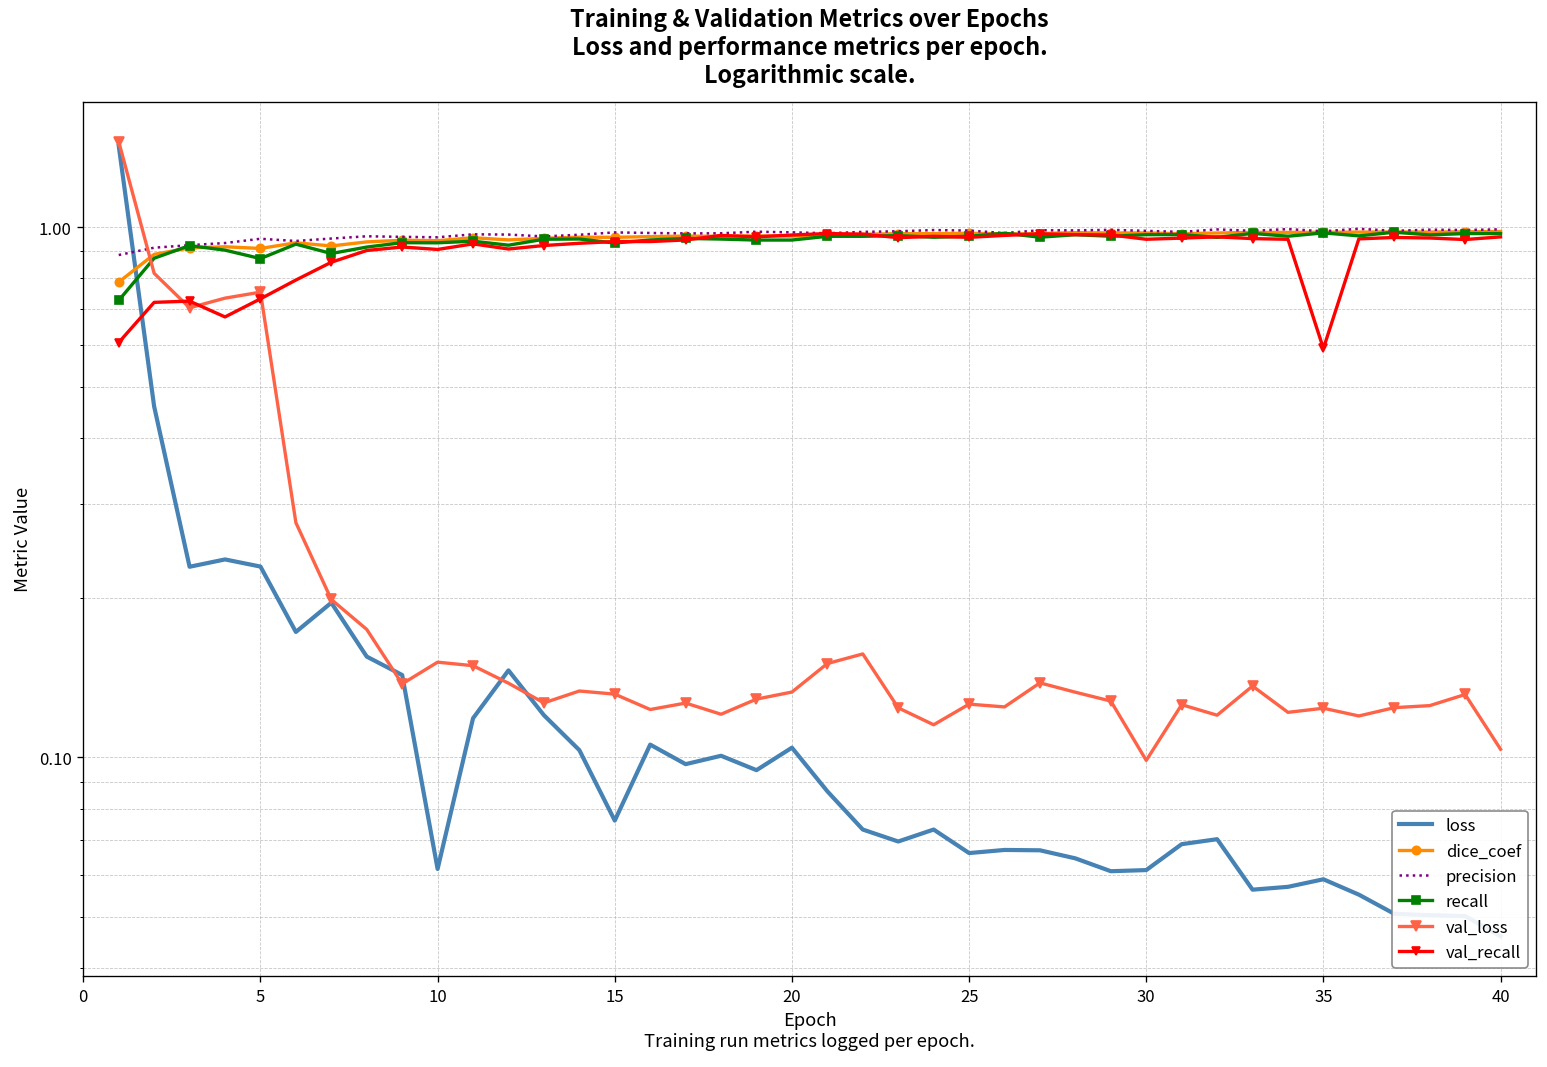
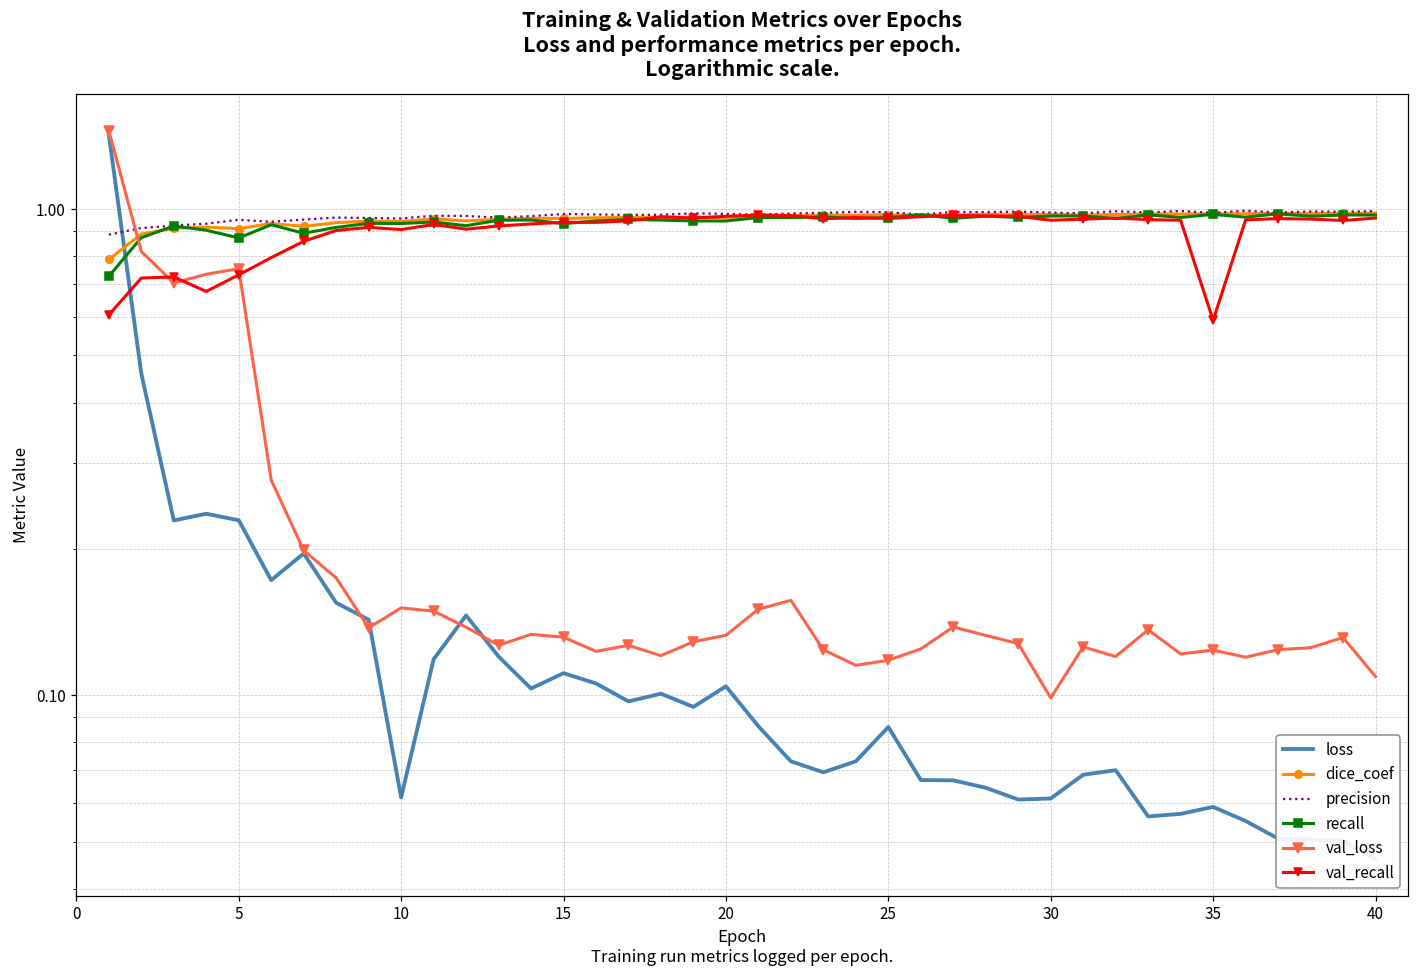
loss, 15: 0.076 -> 0.111
loss, 25: 0.066 -> 0.086
val_loss, 25: 0.126 -> 0.118
val_loss, 40: 0.104 -> 0.109
